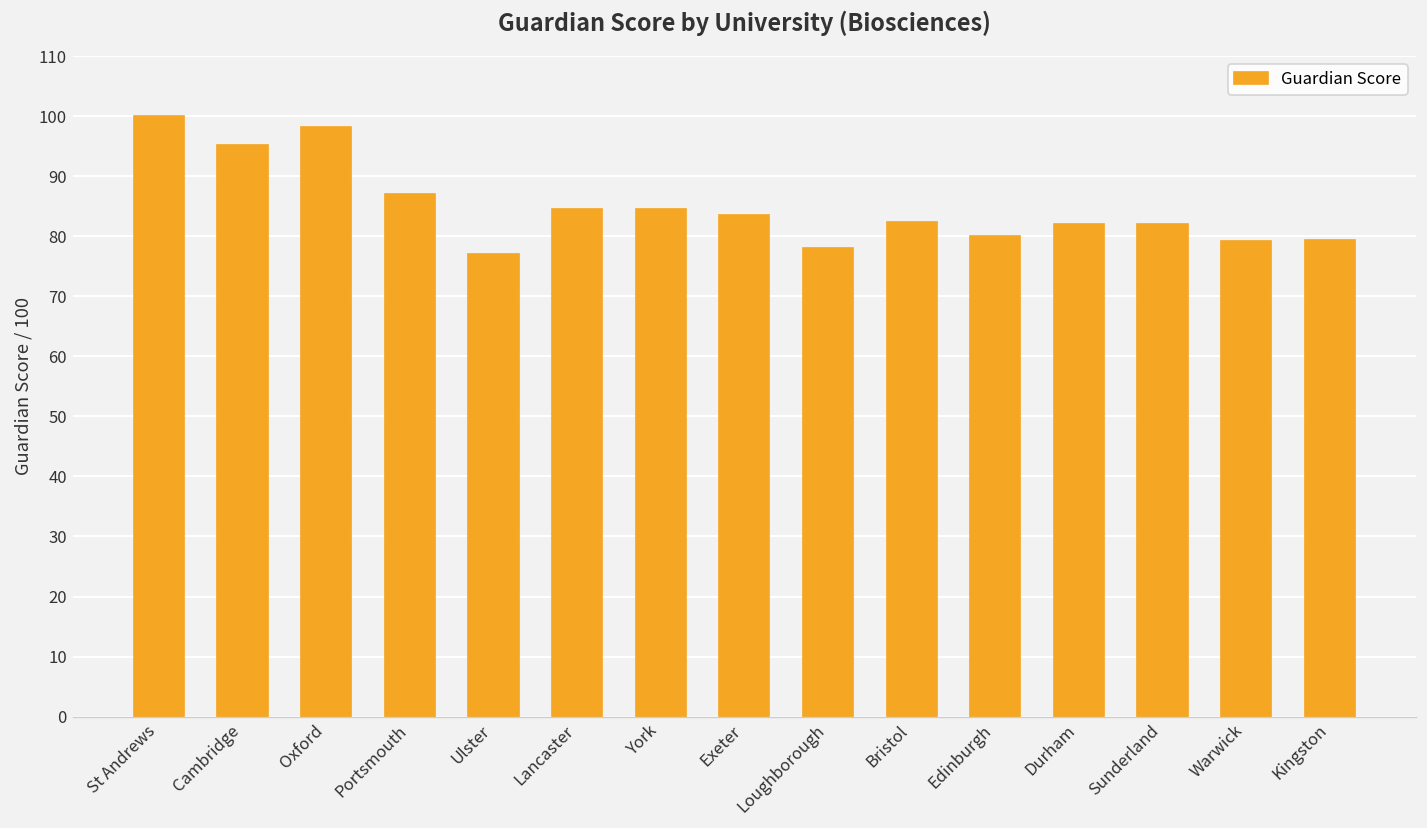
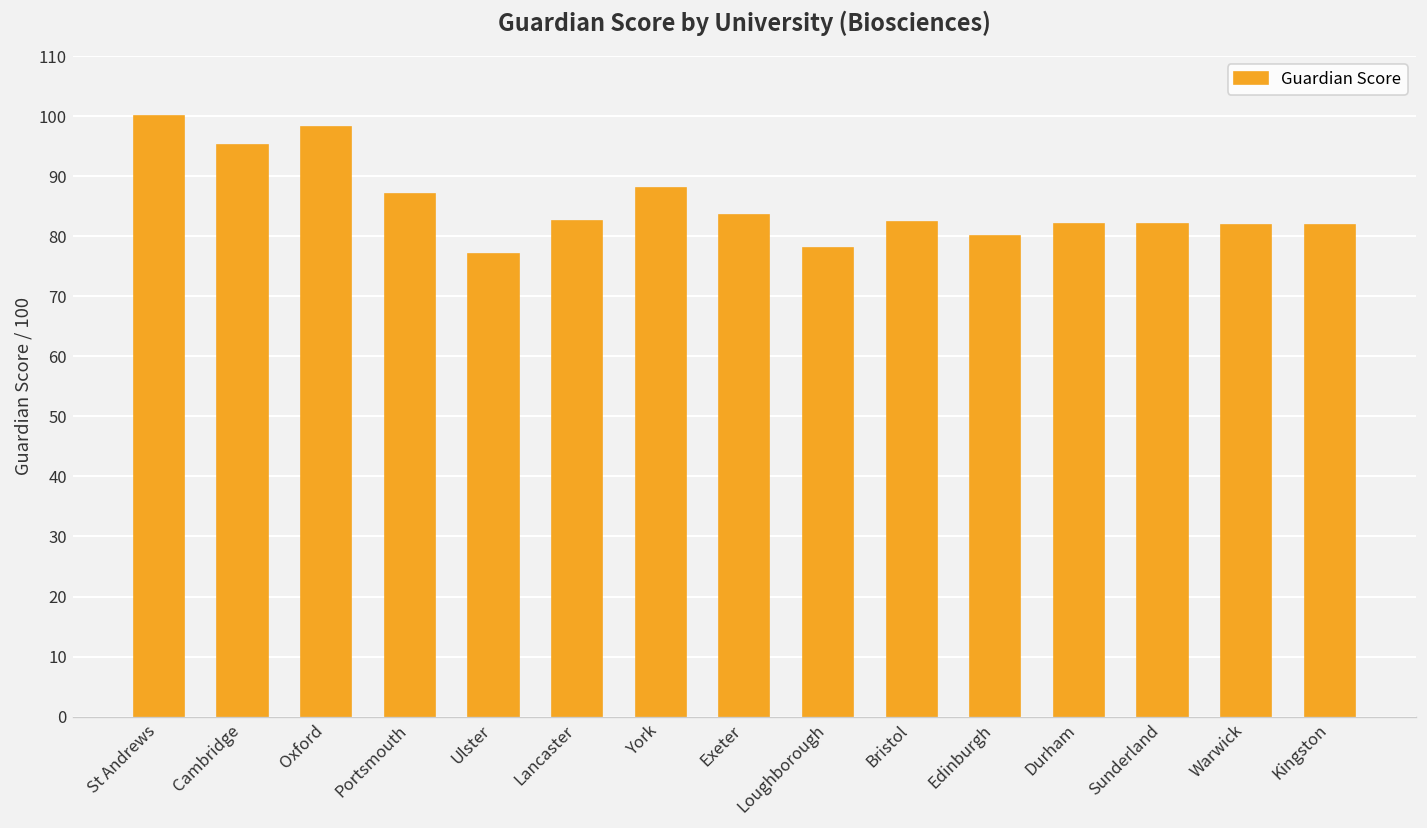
Lancaster: 85 -> 83
York: 85 -> 88
Warwick: 79 -> 82
Kingston: 79 -> 82
